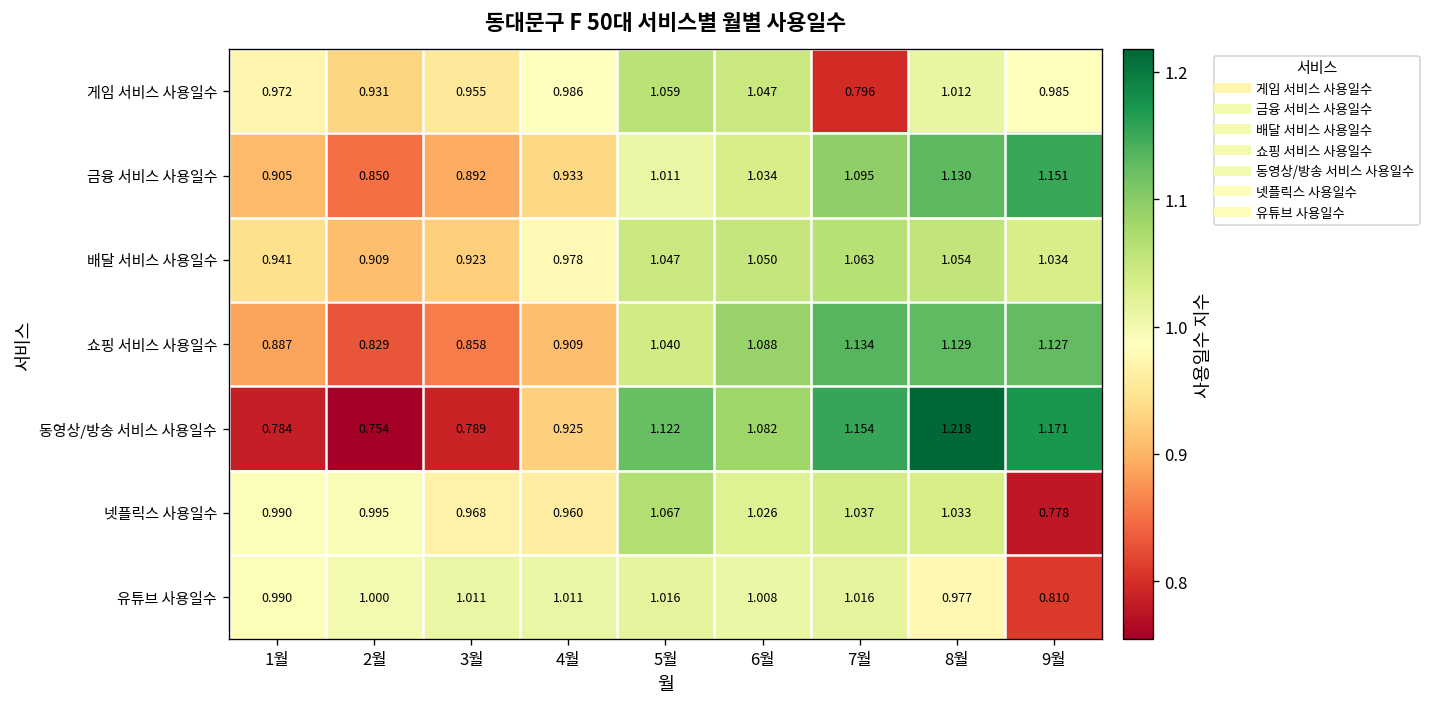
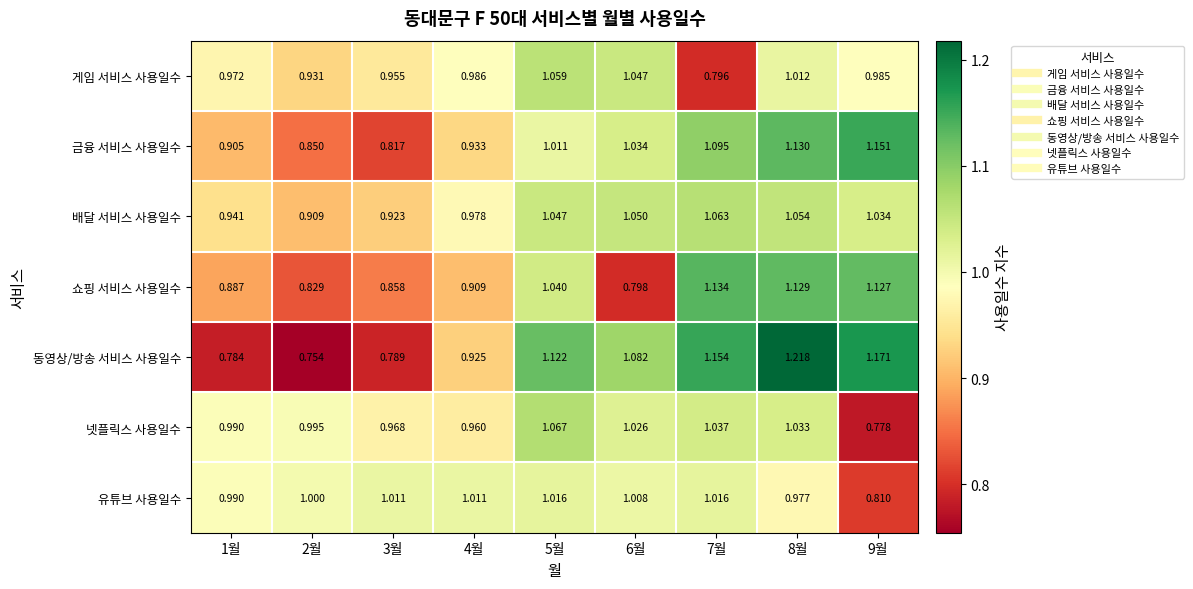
금융 서비스 사용일수, 3월: 0.892 -> 0.817
쇼핑 서비스 사용일수, 6월: 1.088 -> 0.798
